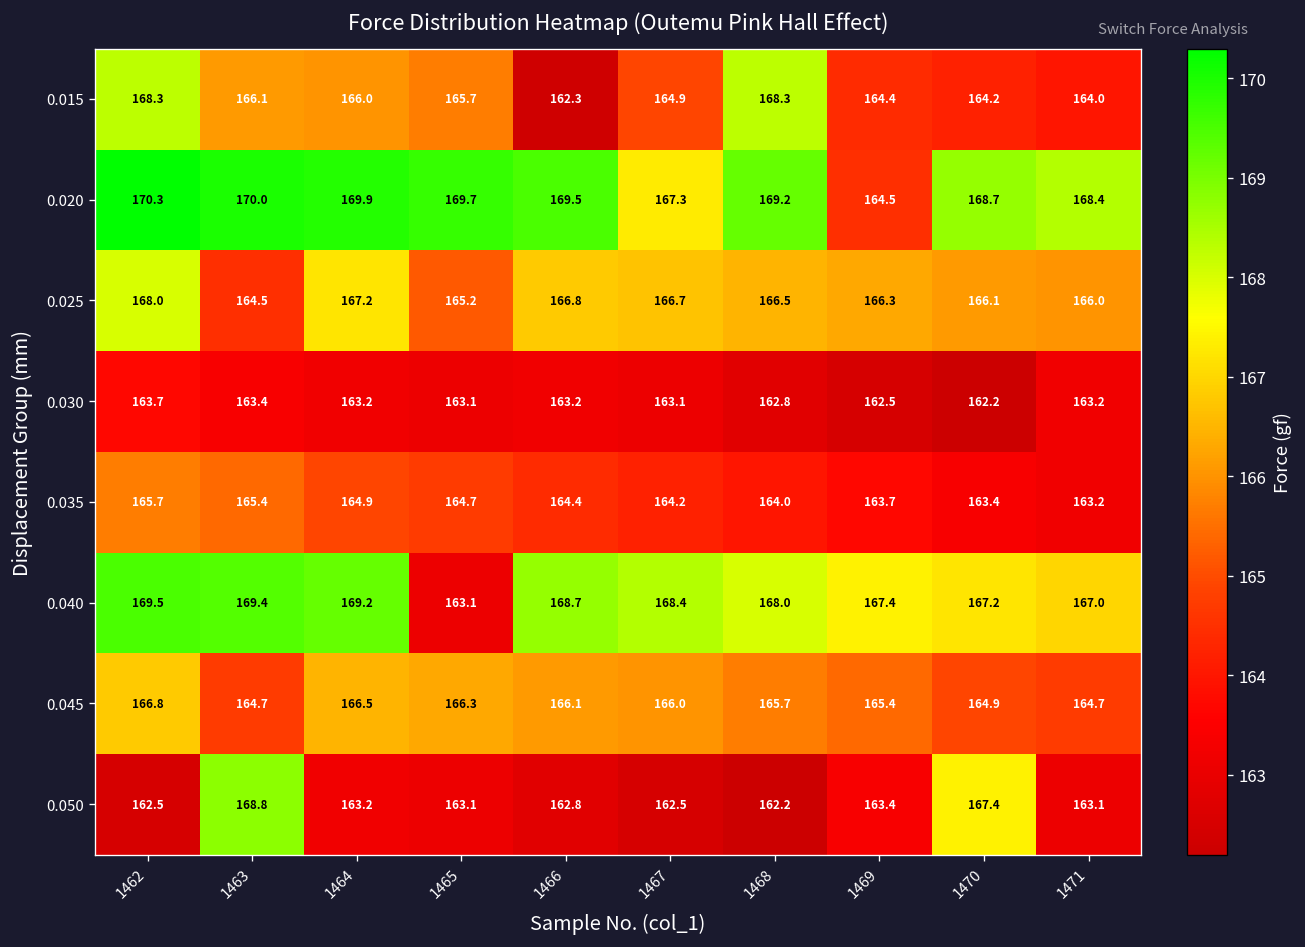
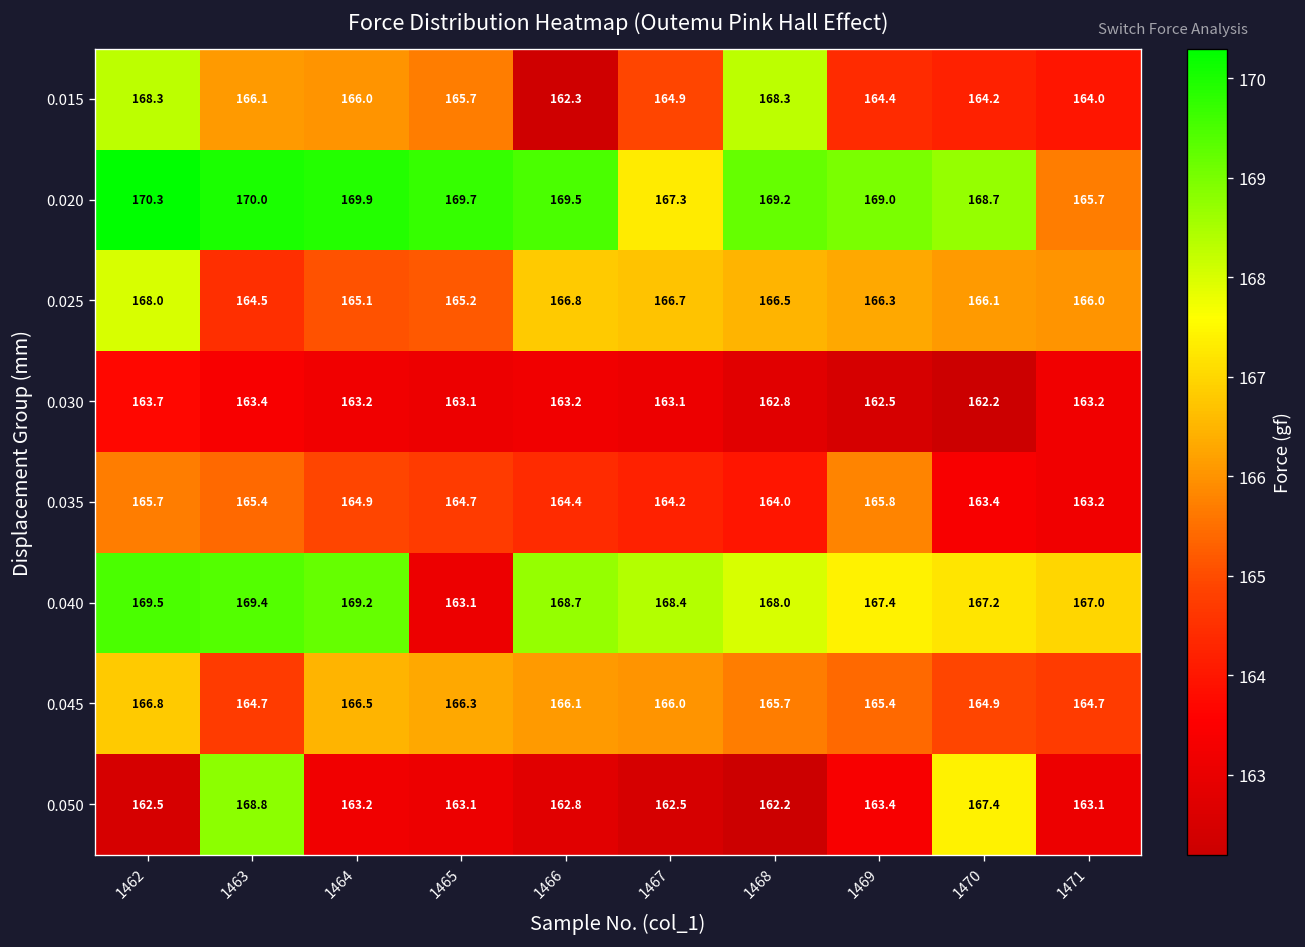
0.020, 1469: 164.5 -> 169.0
0.020, 1471: 168.4 -> 165.7
0.025, 1464: 167.2 -> 165.1
0.035, 1469: 163.7 -> 165.8
